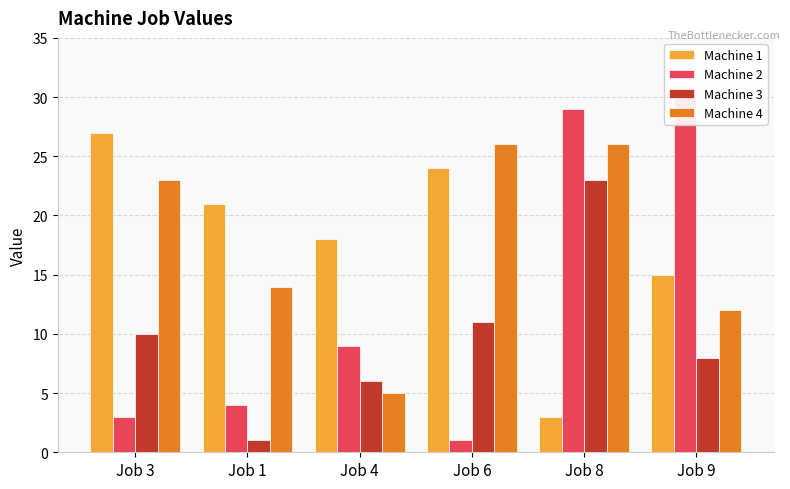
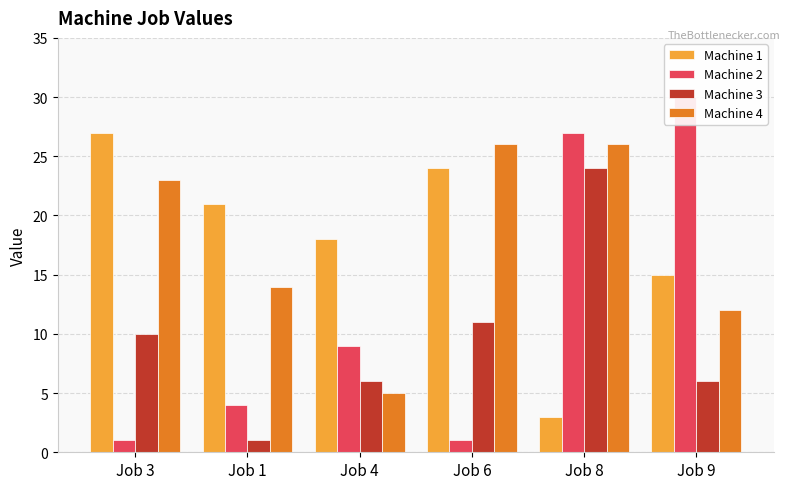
Machine 2, Job 3: 3 -> 1
Machine 2, Job 8: 29 -> 27
Machine 3, Job 8: 23 -> 24
Machine 3, Job 9: 8 -> 6
